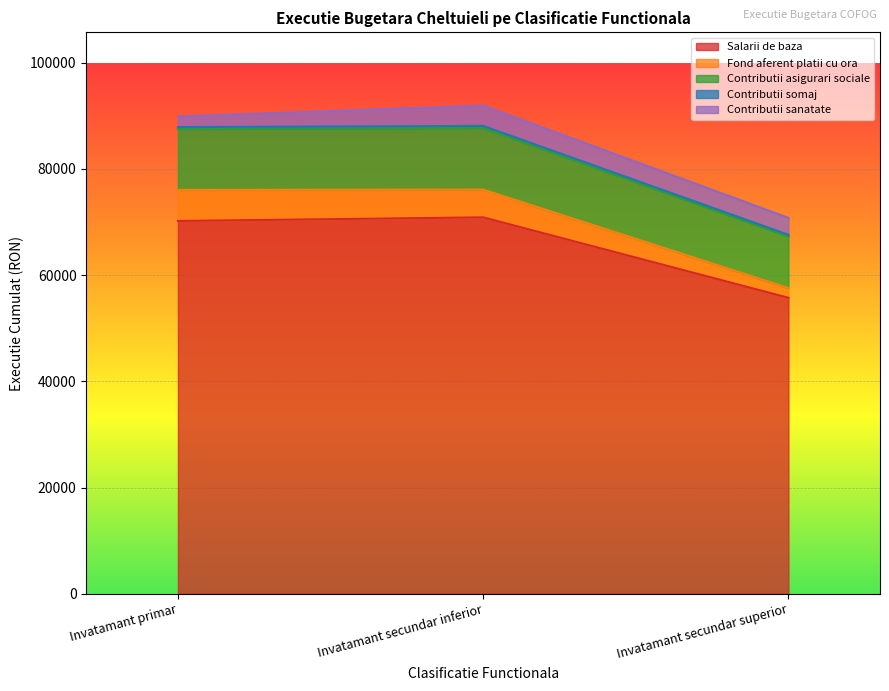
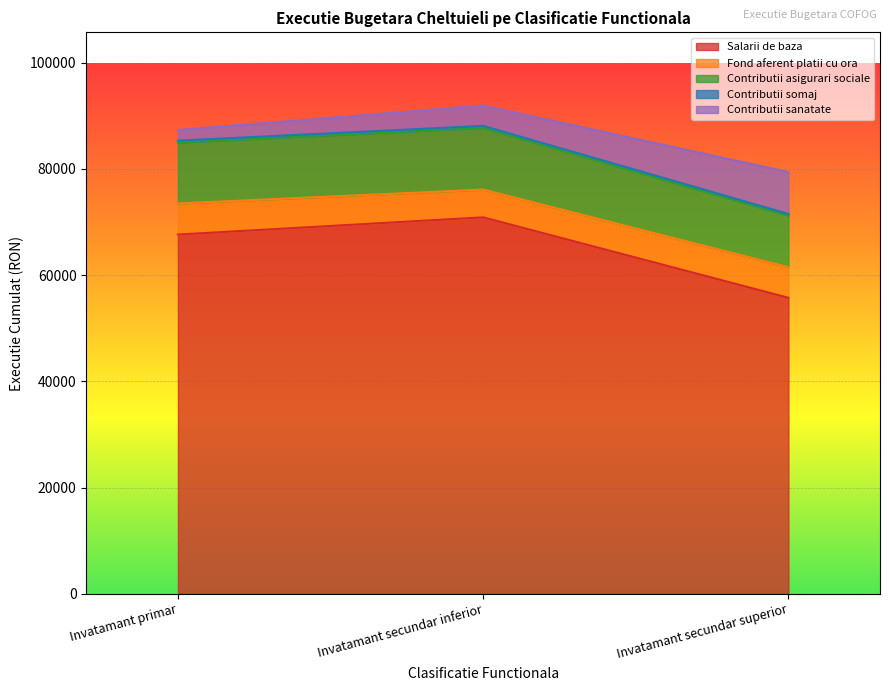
Salarii de baza, Invatamant primar: 70000 -> 68000
Fond aferent platii cu ora, Invatamant secundar superior: 2000 -> 6000
Contributii sanatate, Invatamant secundar superior: 3000 -> 8000
